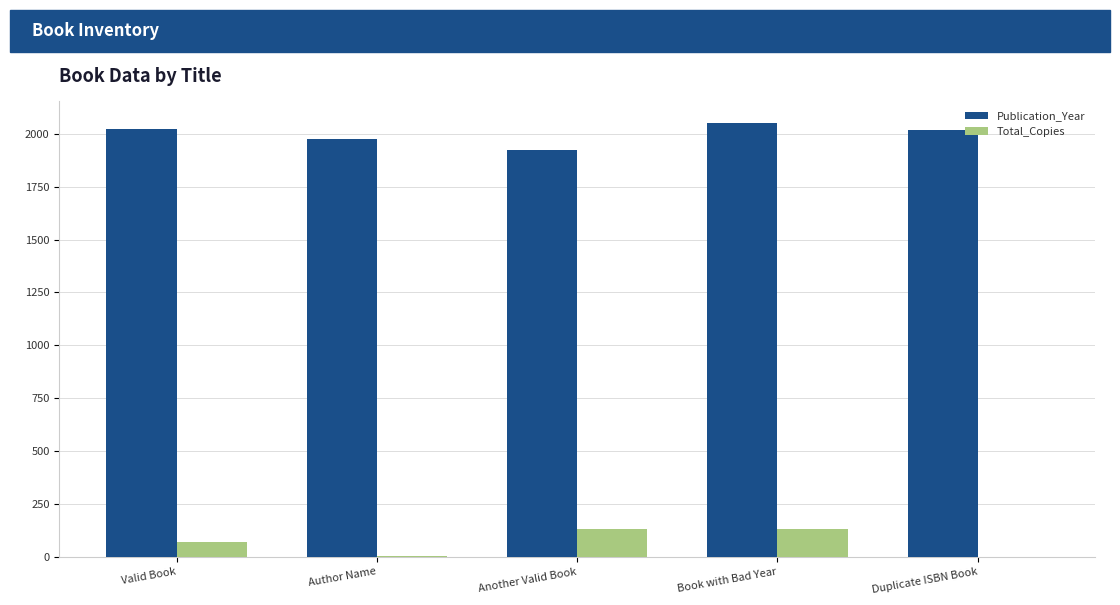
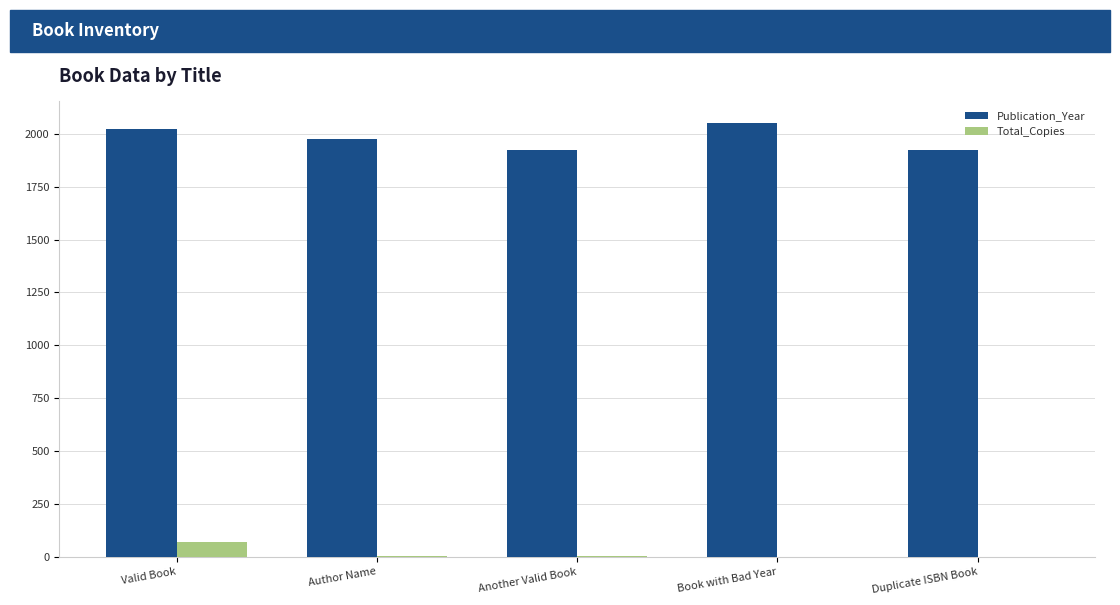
Total_Copies, Another Valid Book: 130 -> 0
Total_Copies, Book with Bad Year: 130 -> 0
Publication_Year, Duplicate ISBN Book: 2020 -> 1930
